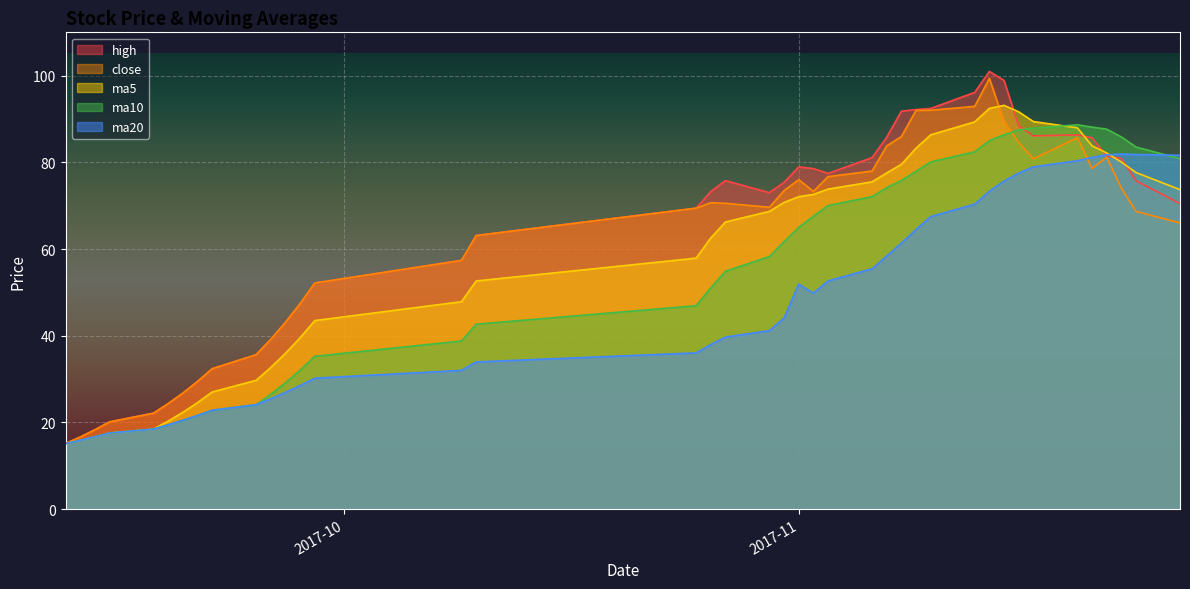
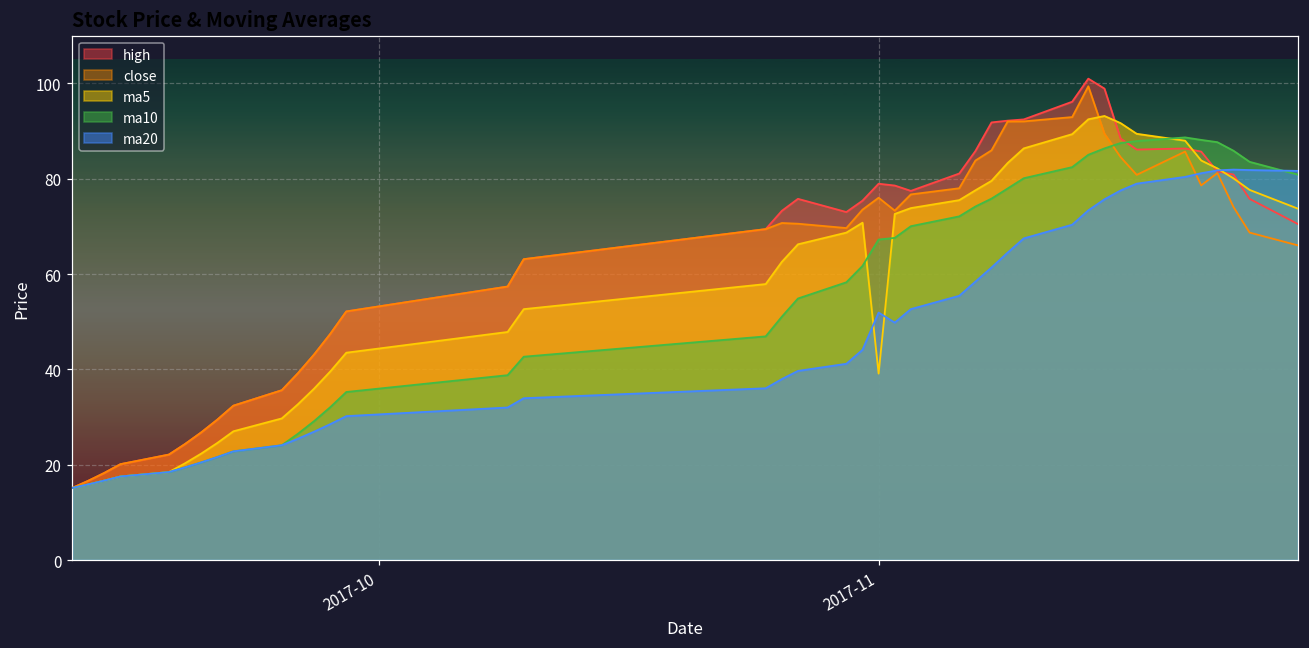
ma5, 2017-11: 72 -> 39
ma10, 2017-11: 65 -> 67
